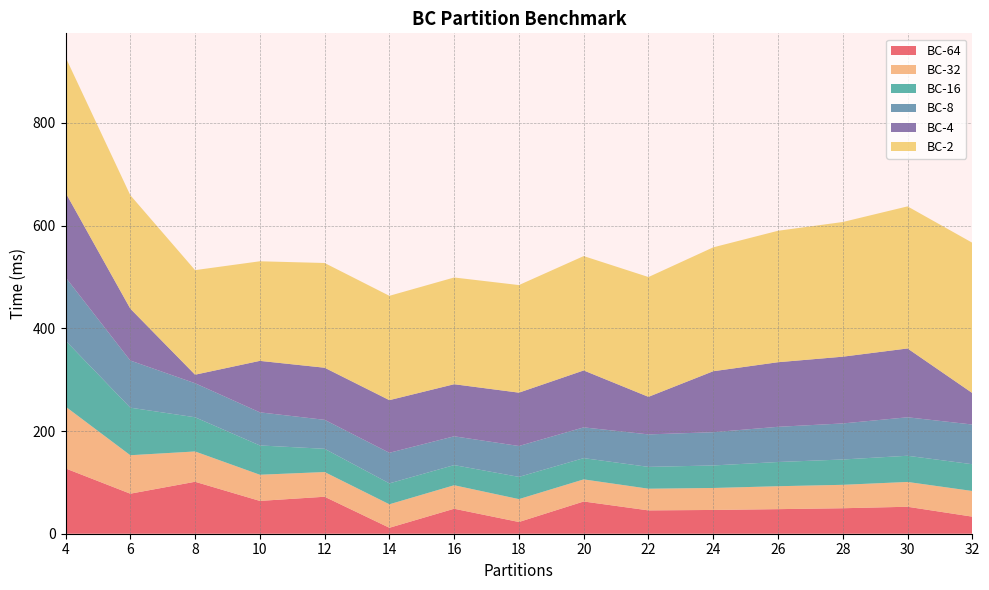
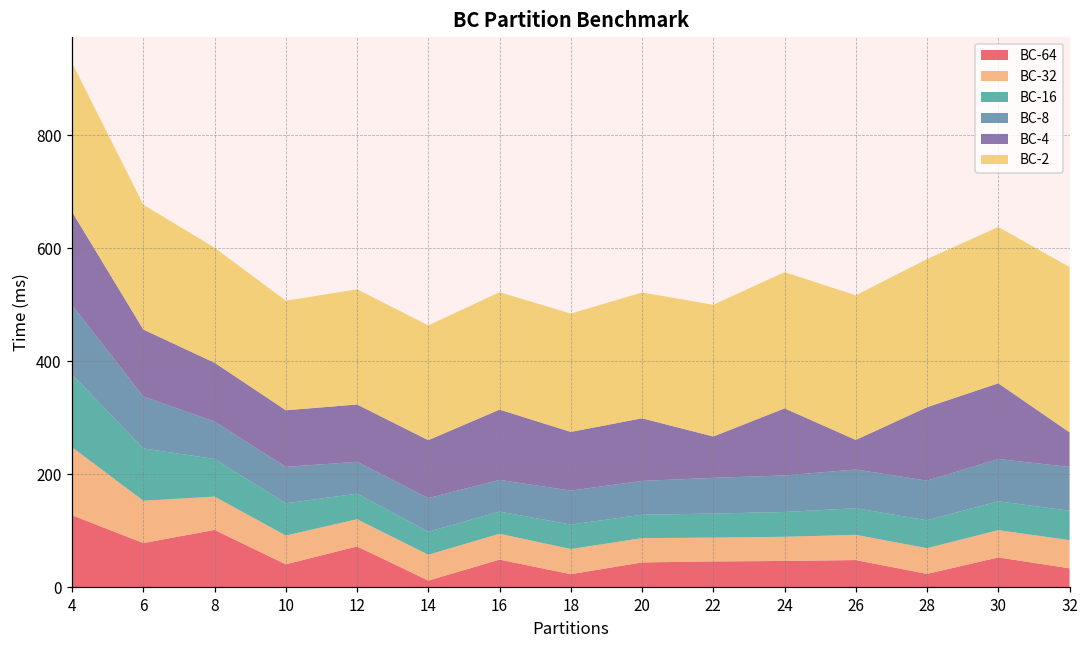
BC-4, 6: 100 -> 120
BC-4, 8: 20 -> 100
BC-64, 10: 60 -> 40
BC-4, 16: 100 -> 120
BC-64, 20: 60 -> 40
BC-4, 26: 130 -> 50
BC-64, 28: 50 -> 20
